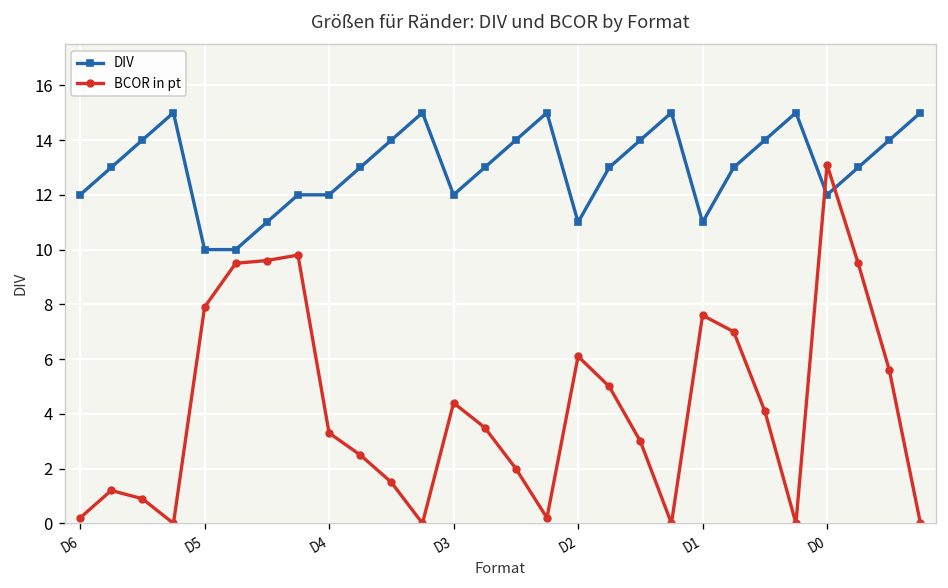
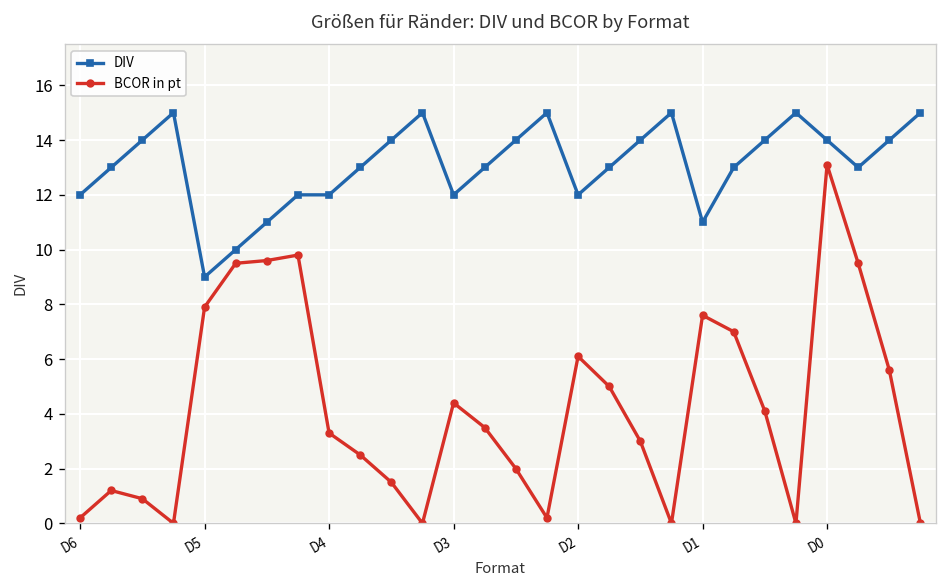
DIV, D5: 10 -> 9
DIV, D2: 11 -> 12
DIV, D0: 12 -> 14
